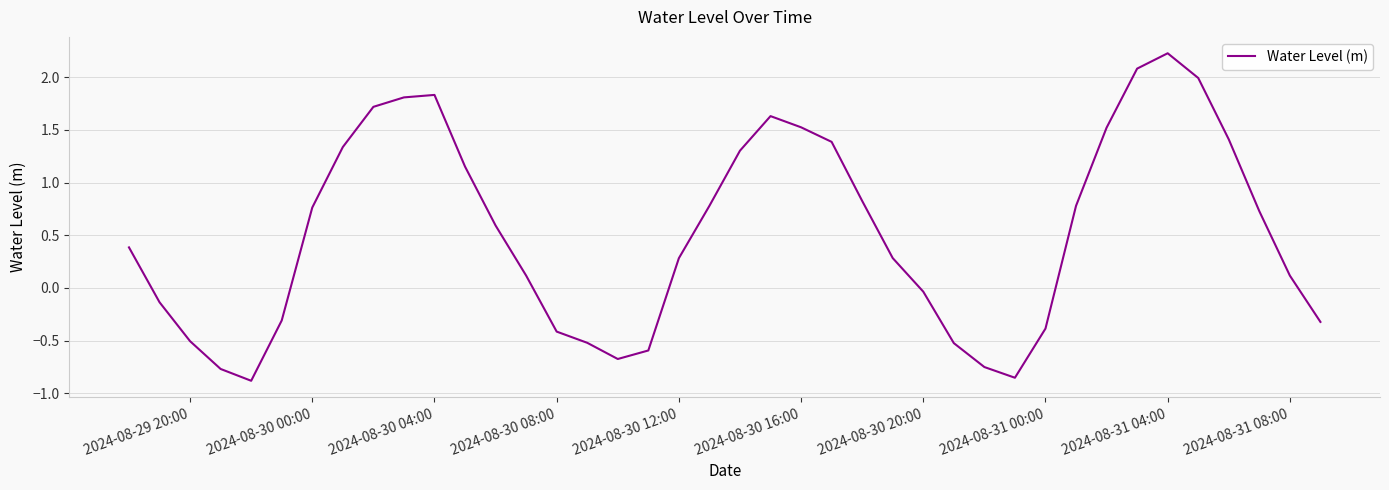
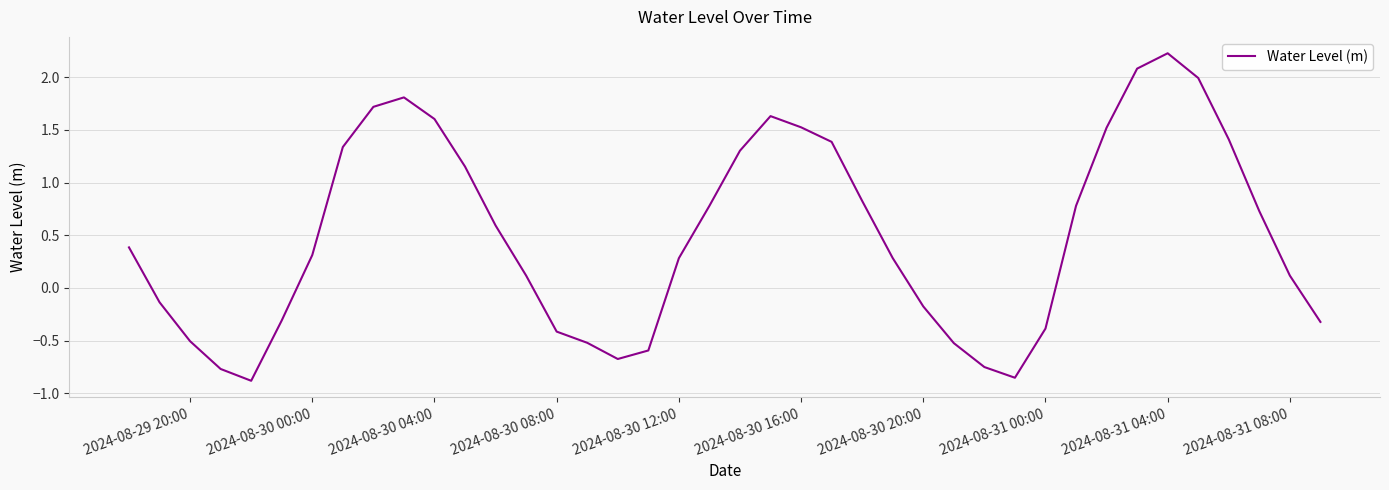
2024-08-30 00:00: 0.76 -> 0.31
2024-08-30 04:00: 1.83 -> 1.60
2024-08-30 20:00: -0.04 -> -0.18
